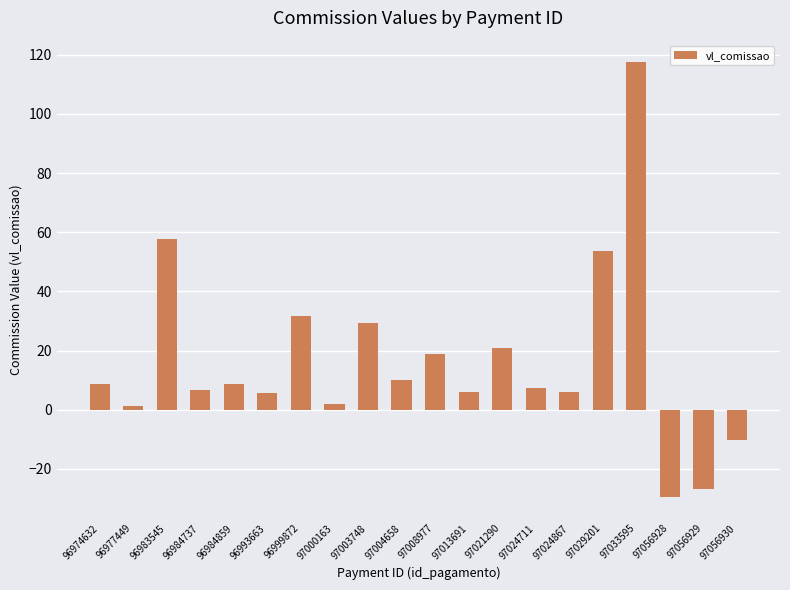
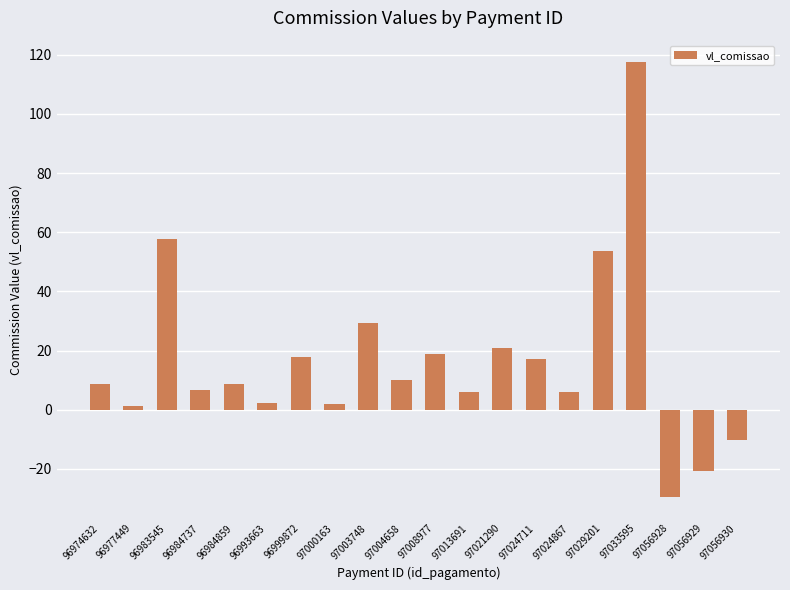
96993663: 6 -> 2
96999872: 32 -> 18
97024711: 7 -> 17
97056929: -27 -> -21
